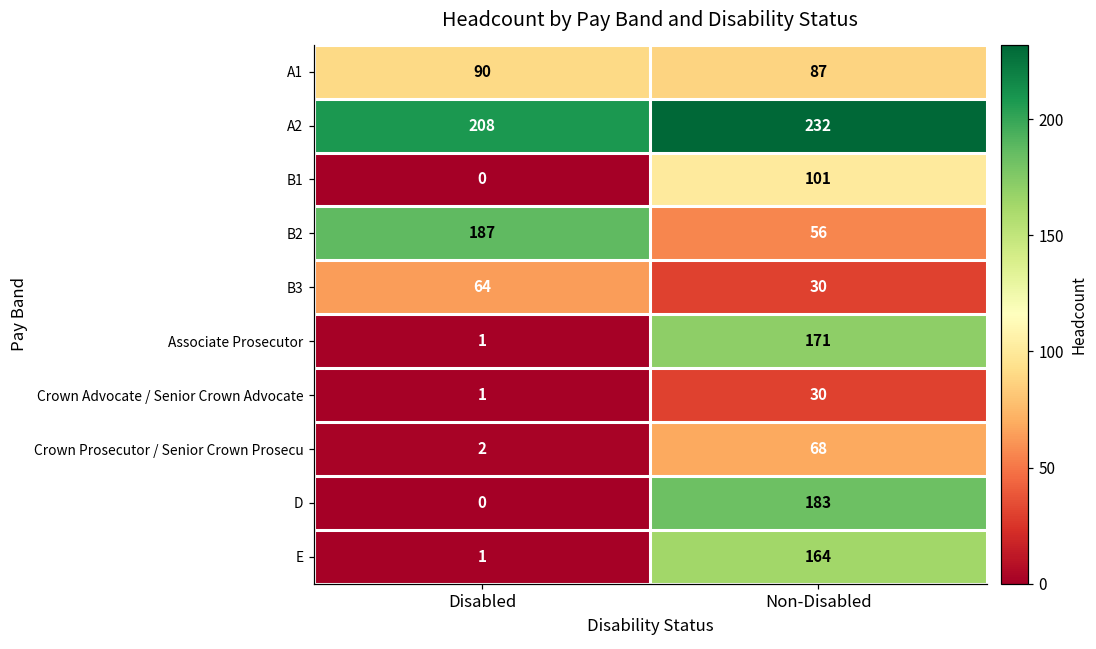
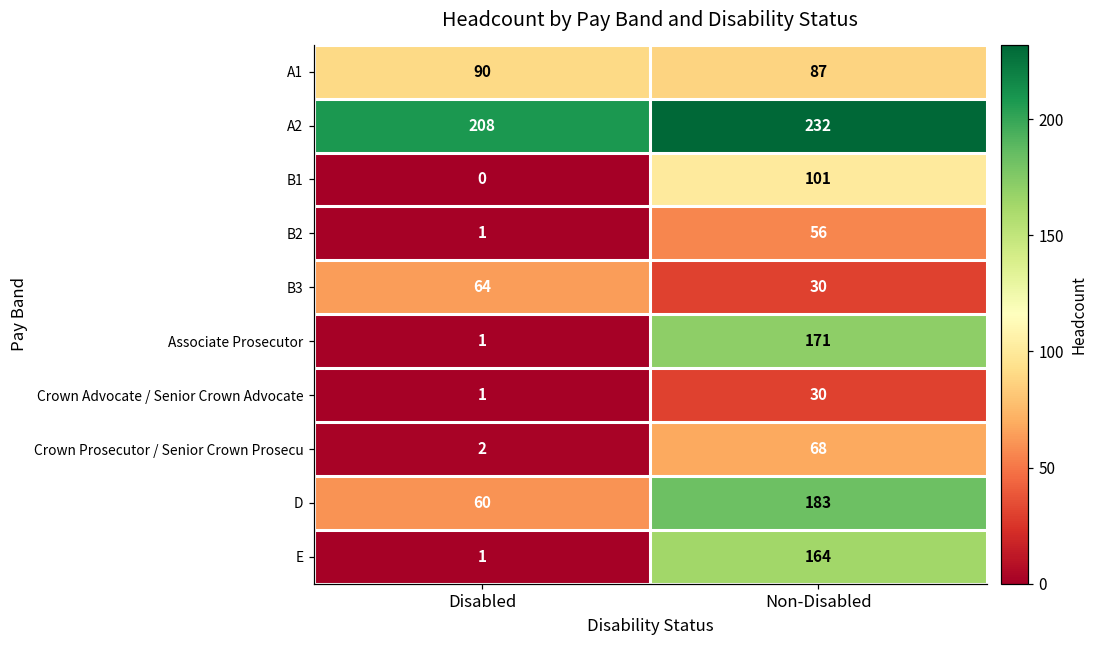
B2, Disabled: 187 -> 1
D, Disabled: 0 -> 60
